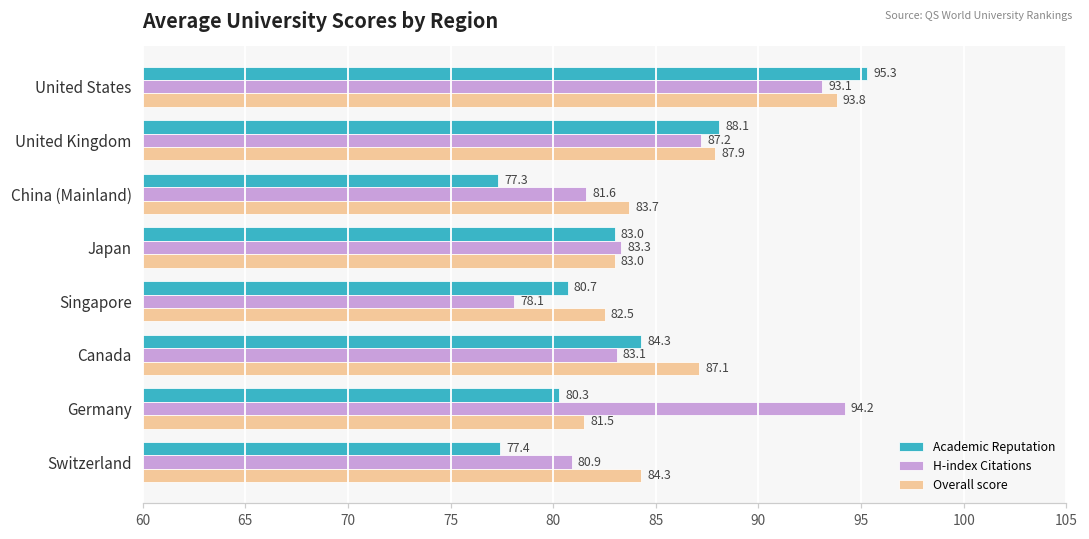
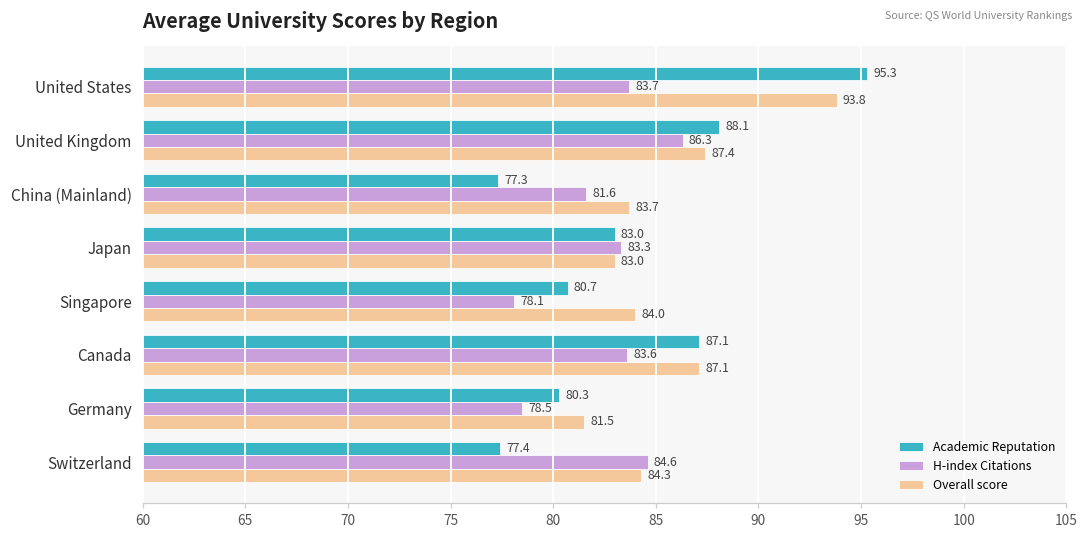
H-index Citations, United States: 93.1 -> 83.7
H-index Citations, United Kingdom: 87.2 -> 86.3
Overall score, United Kingdom: 87.9 -> 87.4
Overall score, Singapore: 82.5 -> 84.0
Academic Reputation, Canada: 84.3 -> 87.1
H-index Citations, Canada: 83.1 -> 83.6
H-index Citations, Germany: 94.2 -> 78.5
H-index Citations, Switzerland: 80.9 -> 84.6
